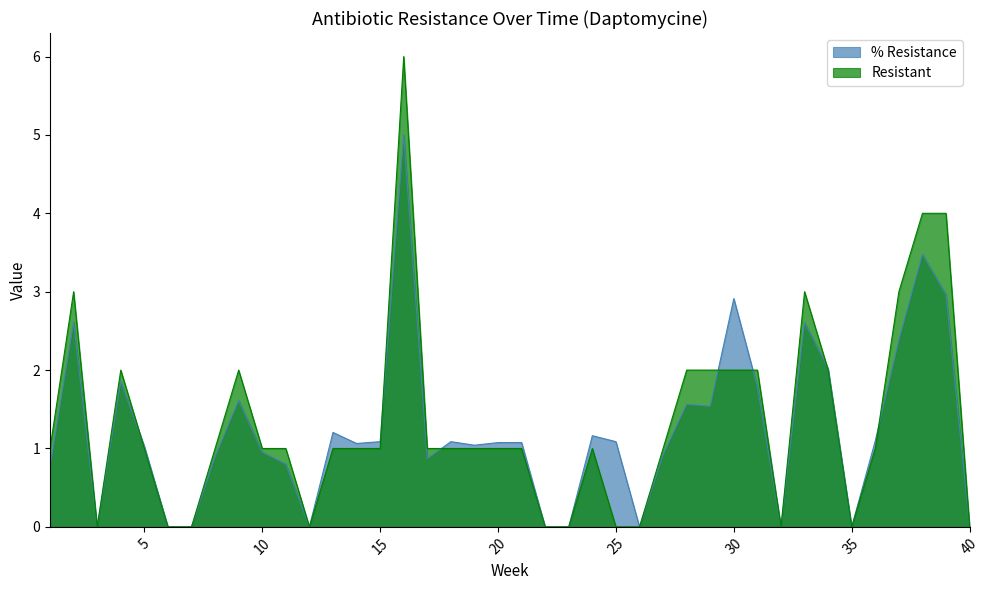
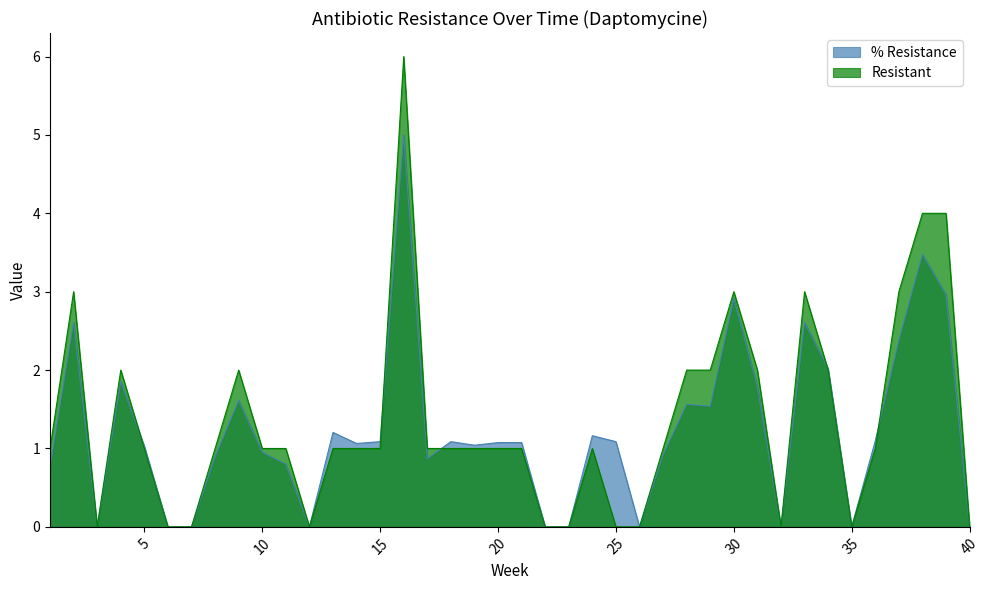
Resistant, 30: 2 -> 3
